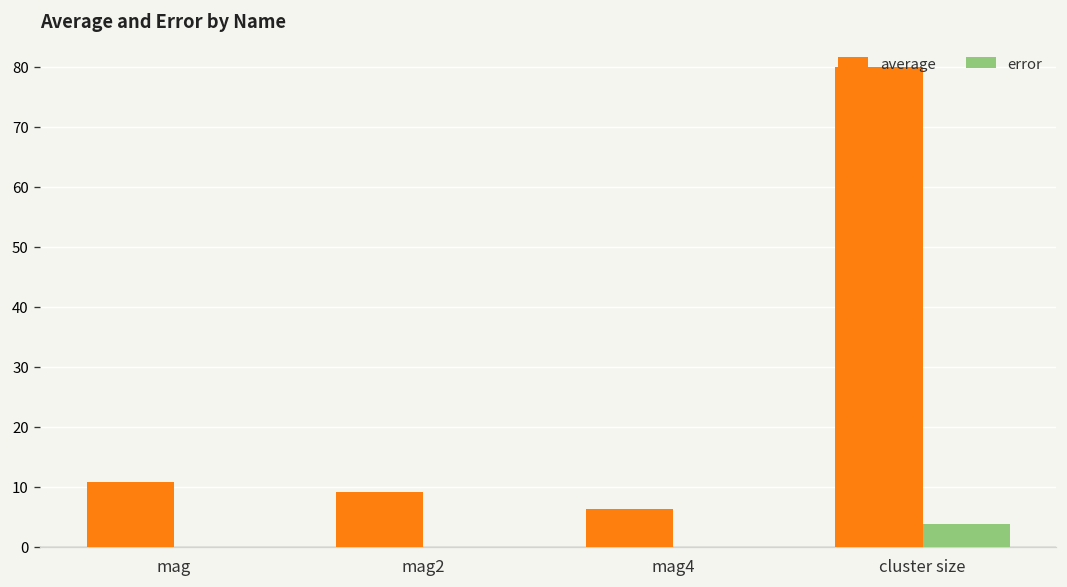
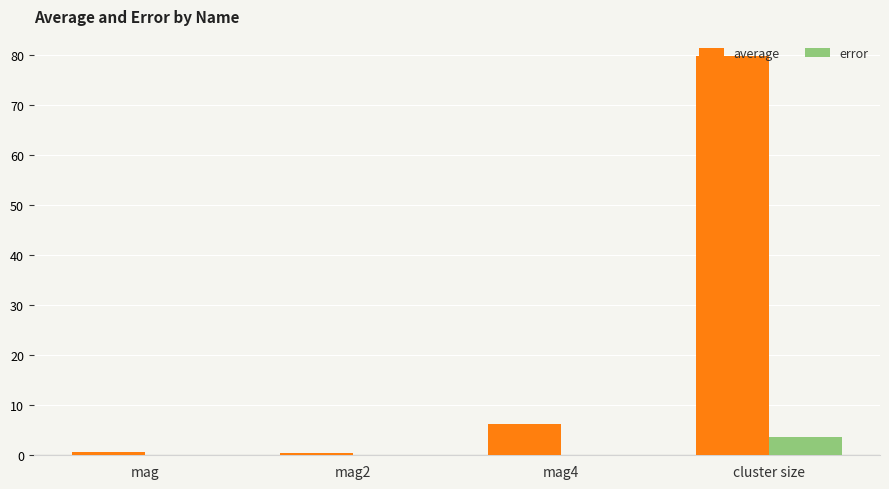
average, mag: 11 -> 1
average, mag2: 9 -> 0
